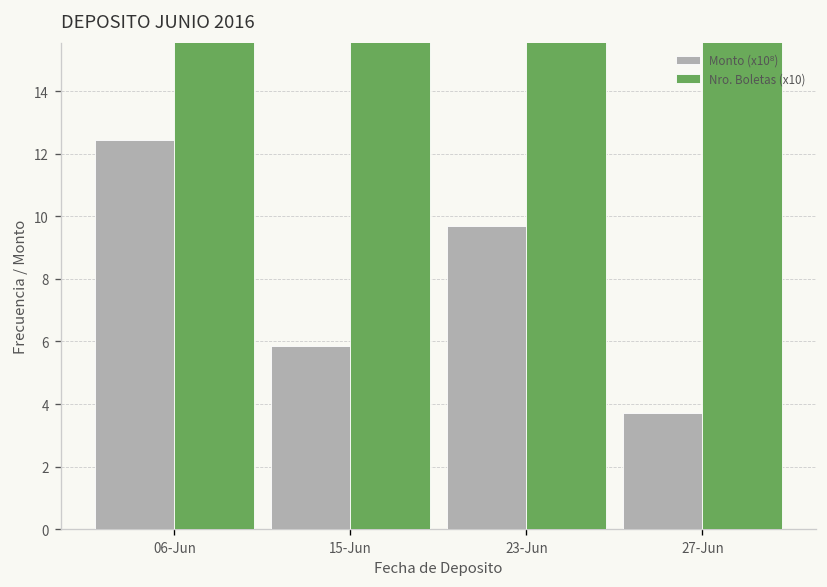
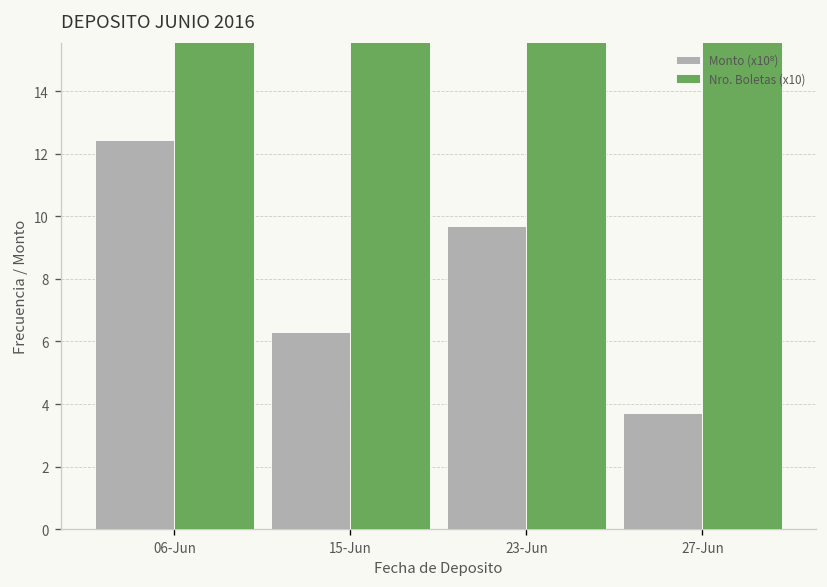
Monto (x10⁸), 15-Jun: 5.9 -> 6.3
